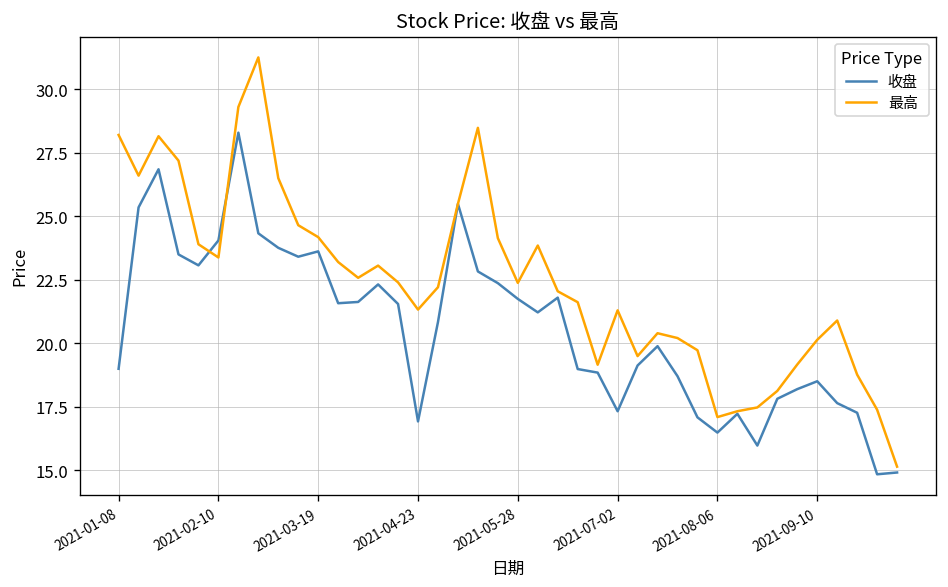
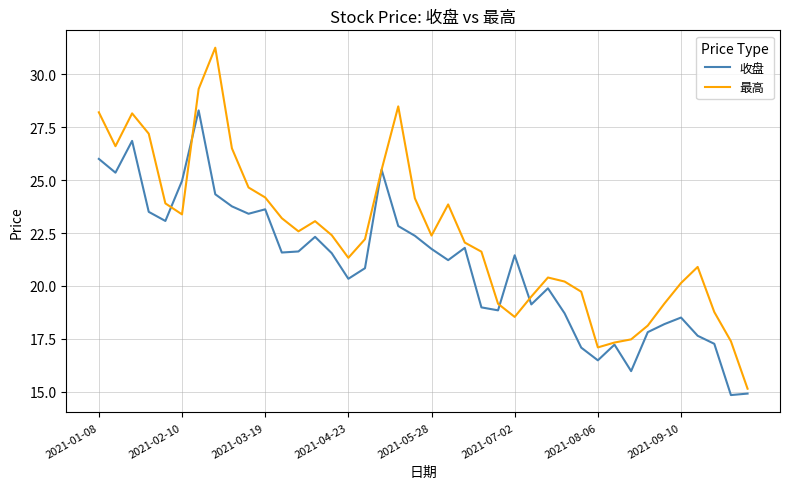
收盘, 2021-01-08: 19 -> 26
收盘, 2021-02-10: 24.1 -> 25.0
收盘, 2021-04-23: 16.9 -> 20.3
收盘, 2021-07-02: 17.3 -> 21.5
最高, 2021-07-02: 21.3 -> 18.5
